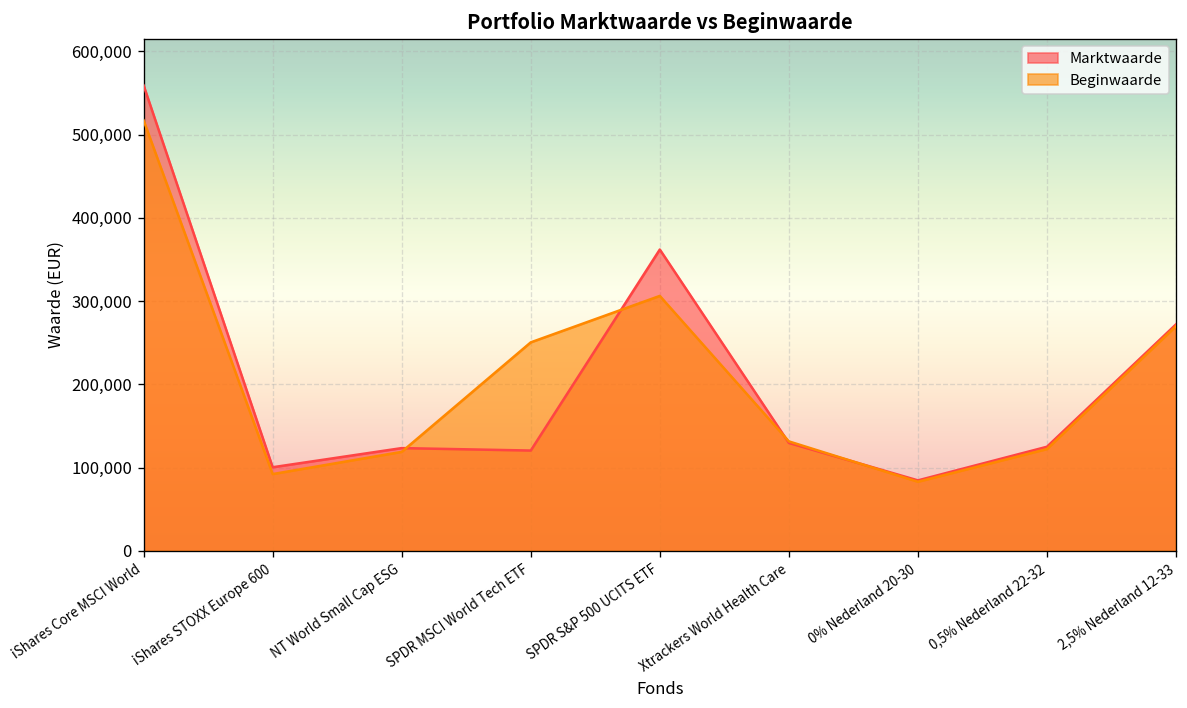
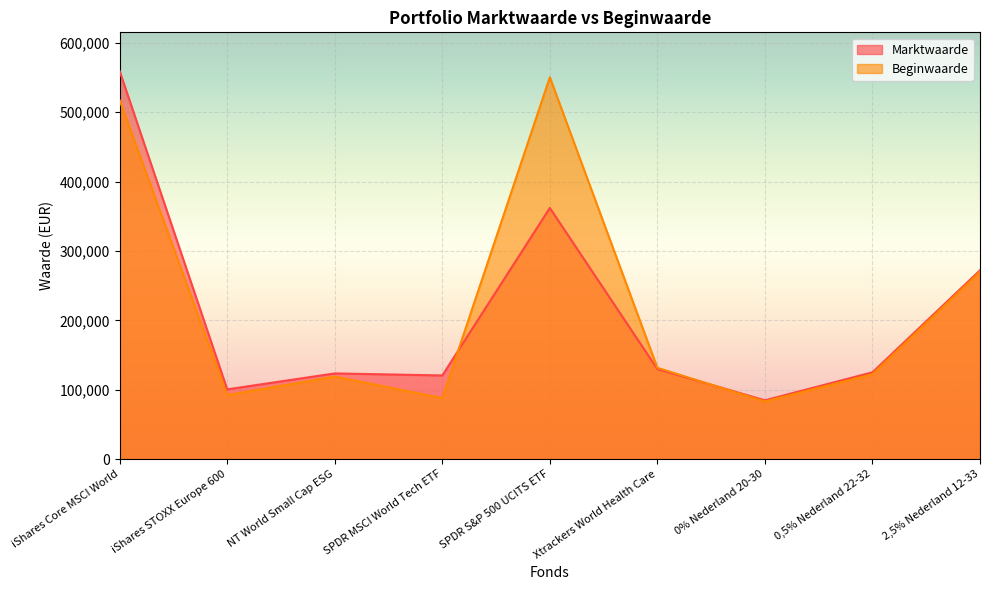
Beginwaarde, SPDR MSCI World Tech ETF: 250,000 -> 90,000
Beginwaarde, SPDR S&P 500 UCITS ETF: 310,000 -> 550,000
